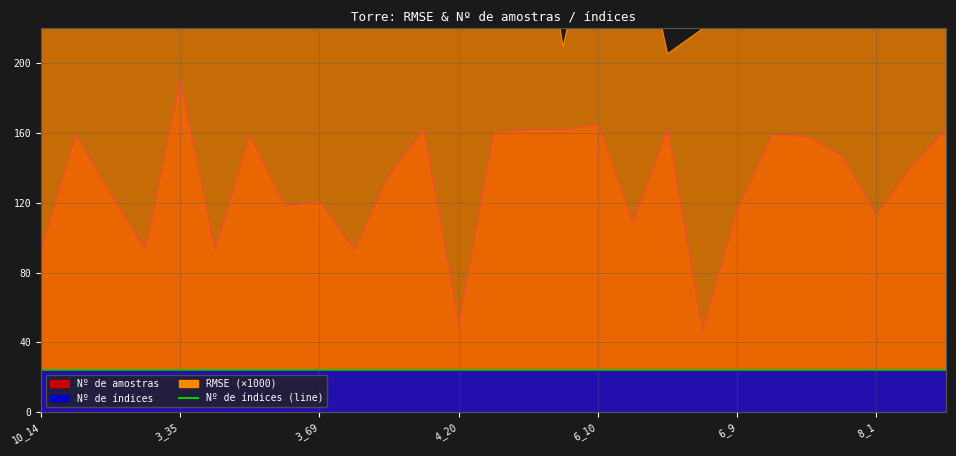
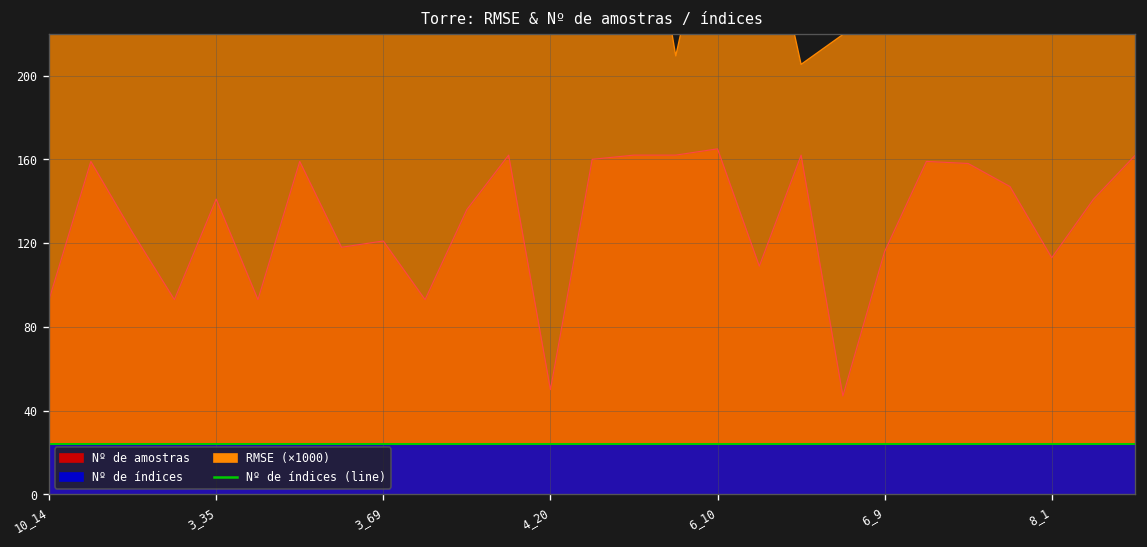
Nº de amostras, 3_35: 190 -> 141
